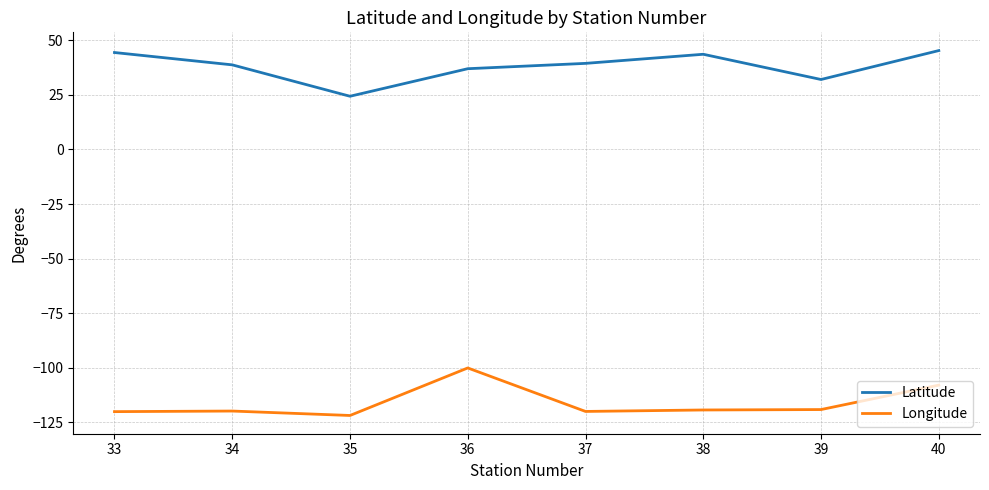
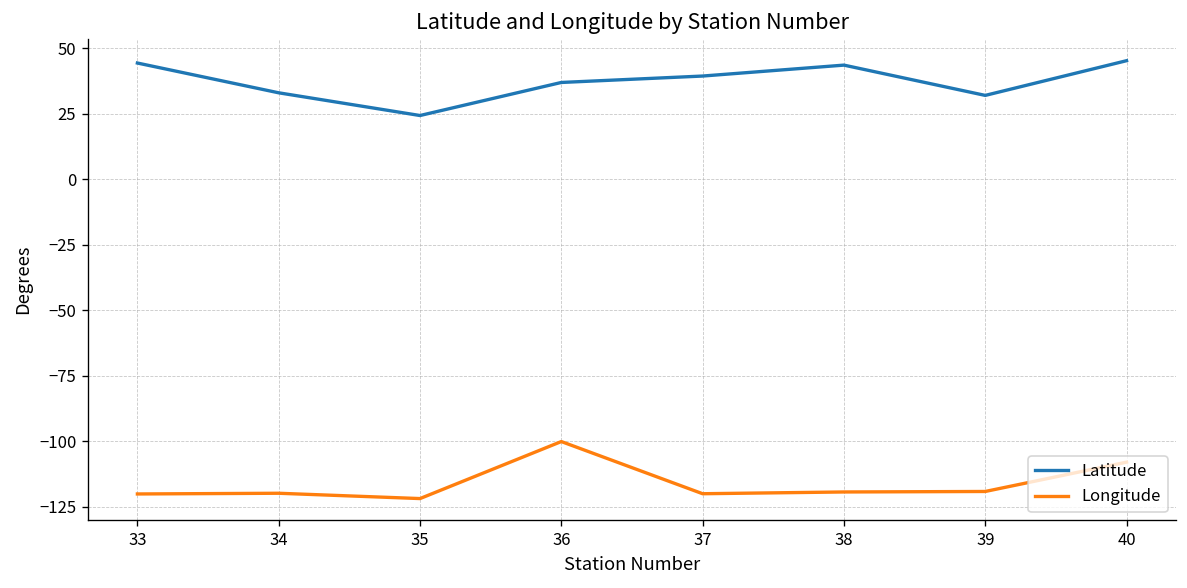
Latitude, 34: 39 -> 33
